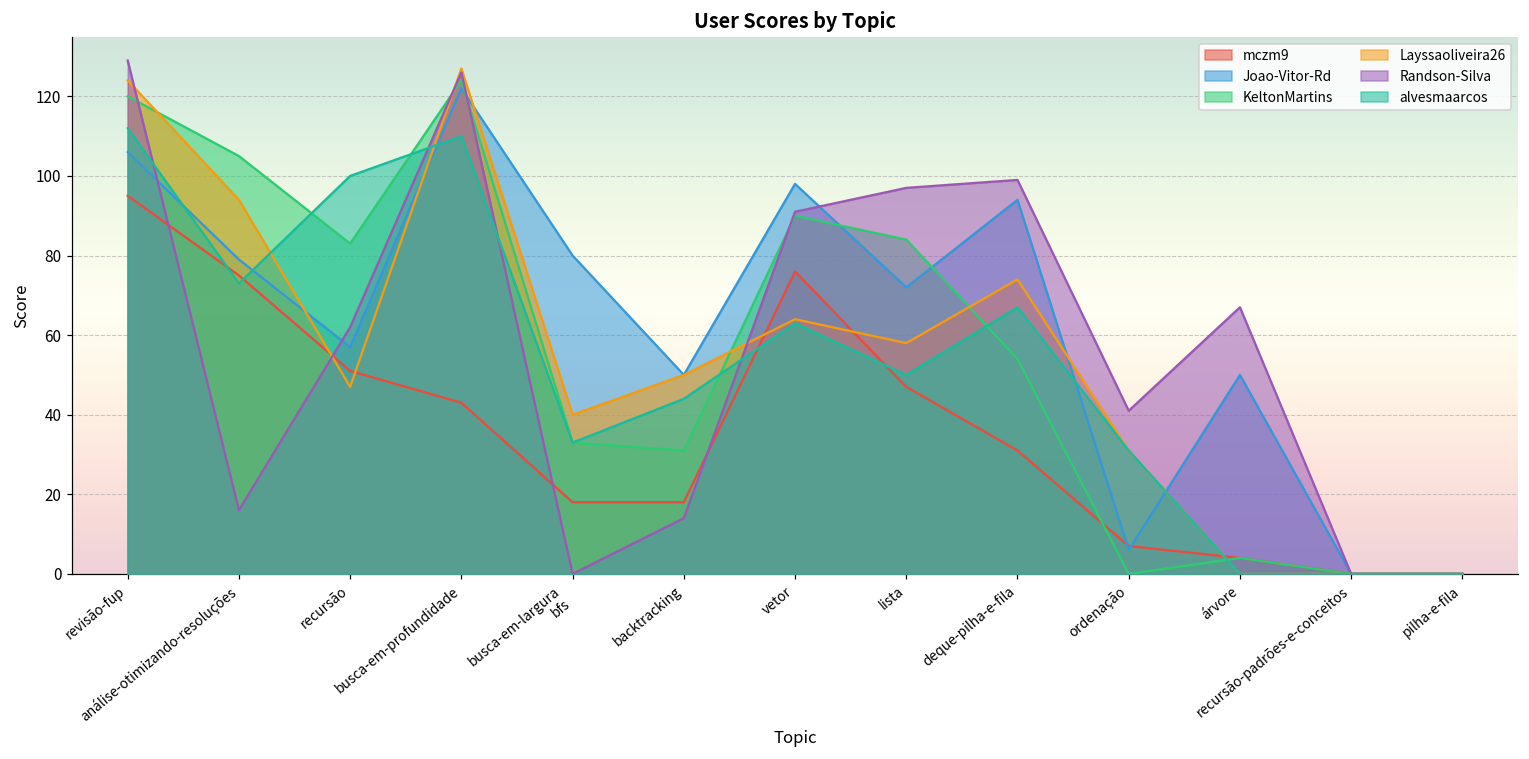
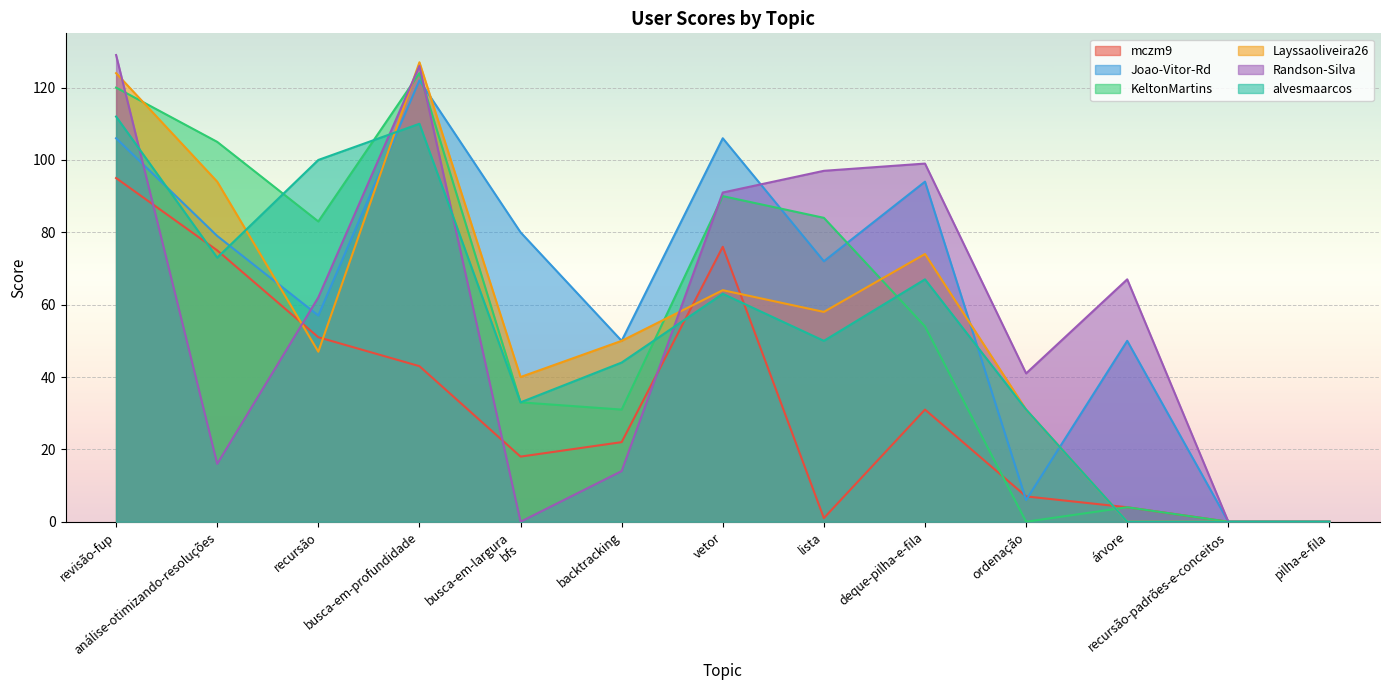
mczm9, backtracking: 18 -> 22
Joao-Vitor-Rd, vetor: 98 -> 106
mczm9, lista: 47 -> 1
